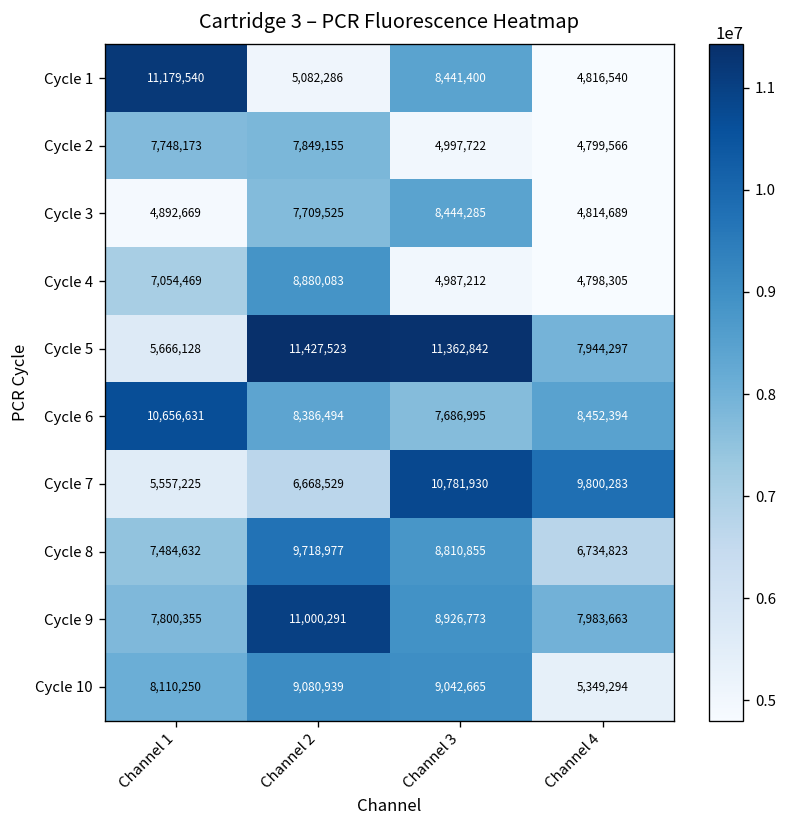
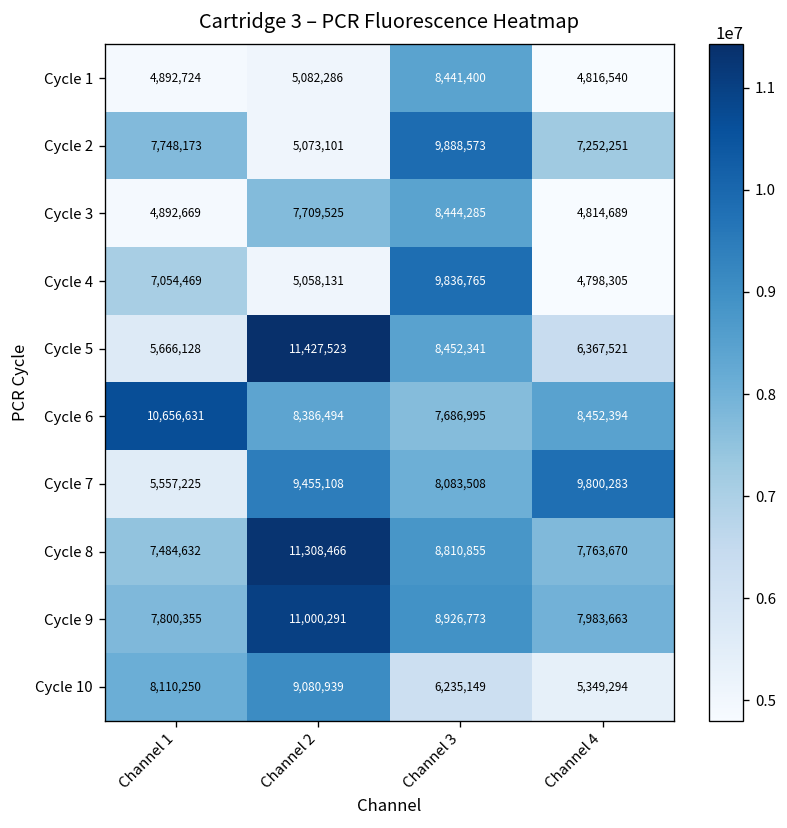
Cycle 1, Channel 1: 11,179,540 -> 4,892,724
Cycle 2, Channel 2: 7,849,155 -> 5,073,101
Cycle 2, Channel 3: 4,997,722 -> 9,888,573
Cycle 2, Channel 4: 4,799,566 -> 7,252,251
Cycle 4, Channel 2: 8,880,083 -> 5,058,131
Cycle 4, Channel 3: 4,987,212 -> 9,836,765
Cycle 5, Channel 3: 11,362,842 -> 8,452,341
Cycle 5, Channel 4: 7,944,297 -> 6,367,521
Cycle 7, Channel 2: 6,668,529 -> 9,455,108
Cycle 7, Channel 3: 10,781,930 -> 8,083,508
Cycle 8, Channel 2: 9,718,977 -> 11,308,466
Cycle 8, Channel 4: 6,734,823 -> 7,763,670
Cycle 10, Channel 3: 9,042,665 -> 6,235,149
